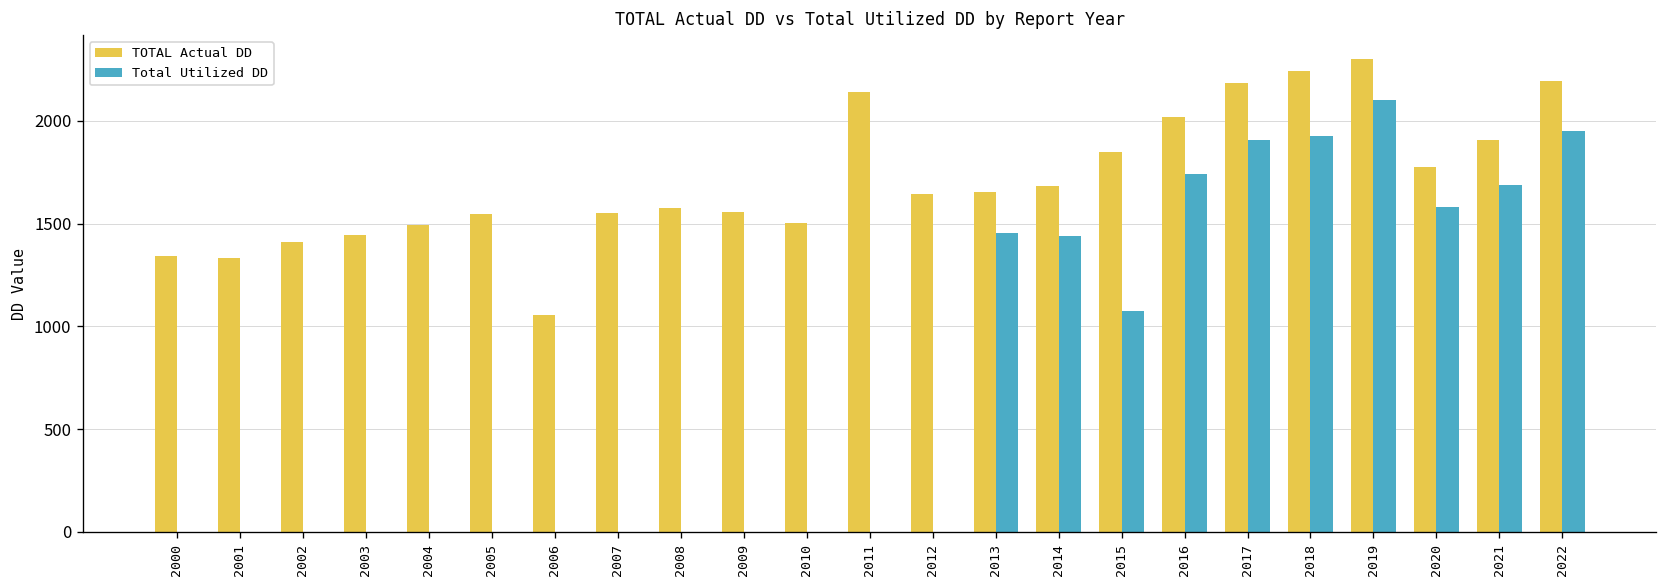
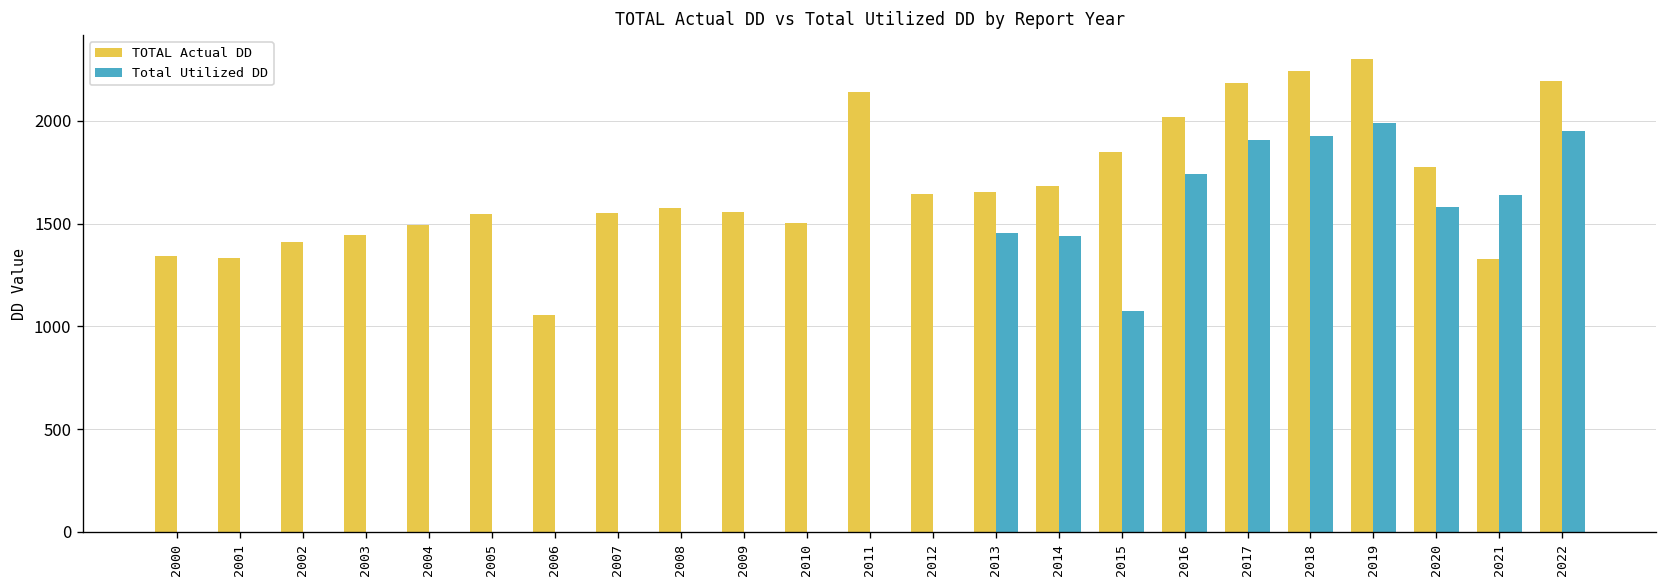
Total Utilized DD, 2019: 2100 -> 1990
TOTAL Actual DD, 2021: 1910 -> 1330
Total Utilized DD, 2021: 1690 -> 1640
